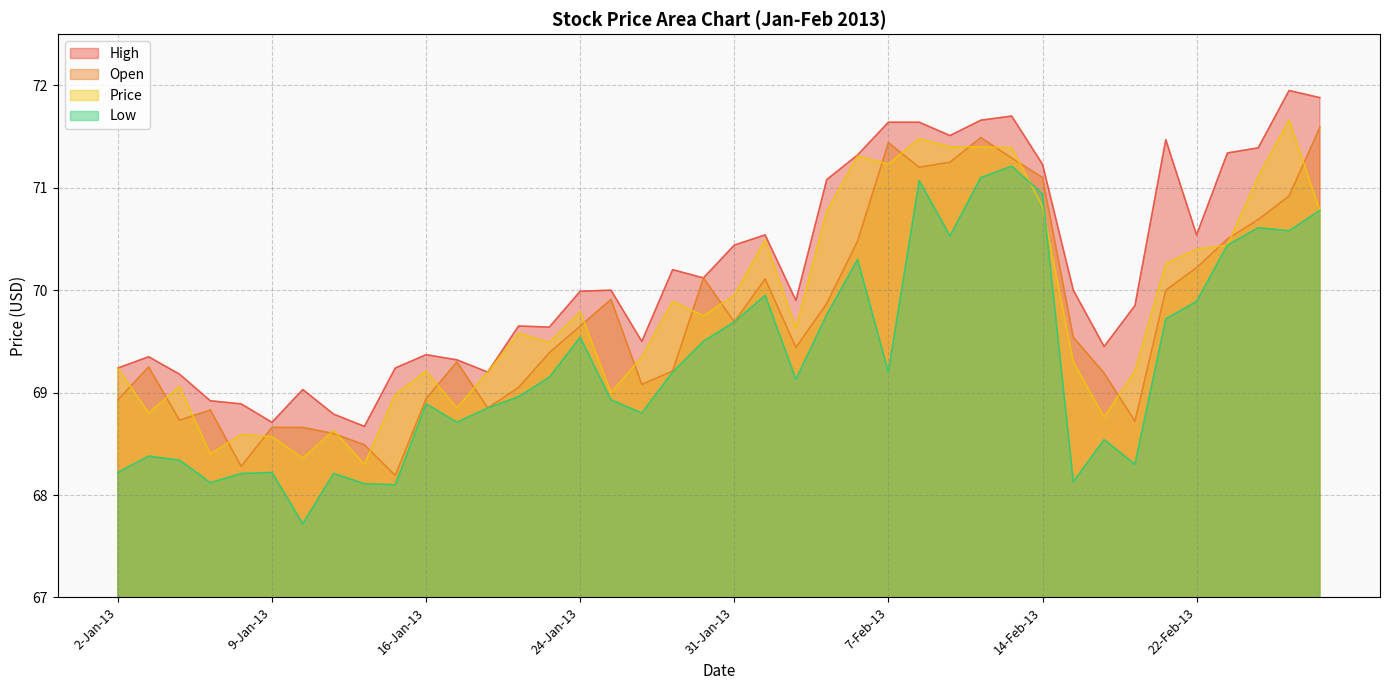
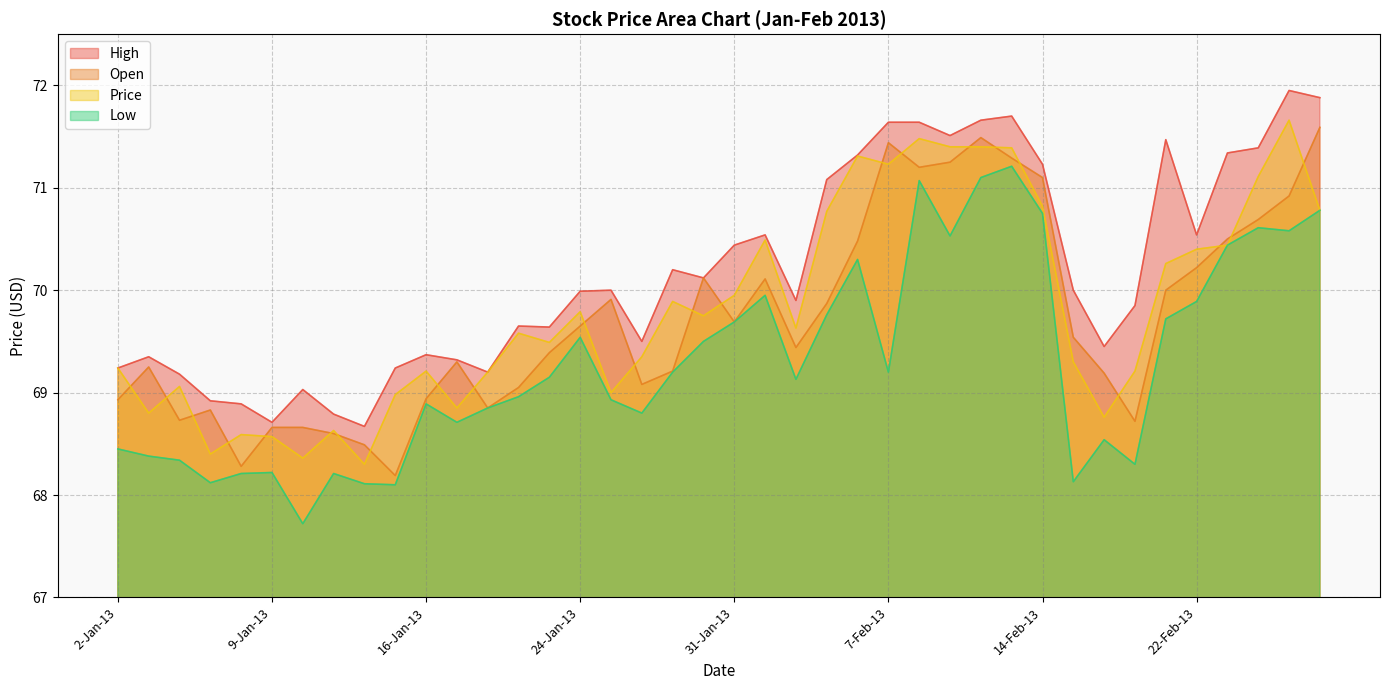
Low, 2-Jan-13: 68.22 -> 68.45
Low, 14-Feb-13: 70.94 -> 70.75
